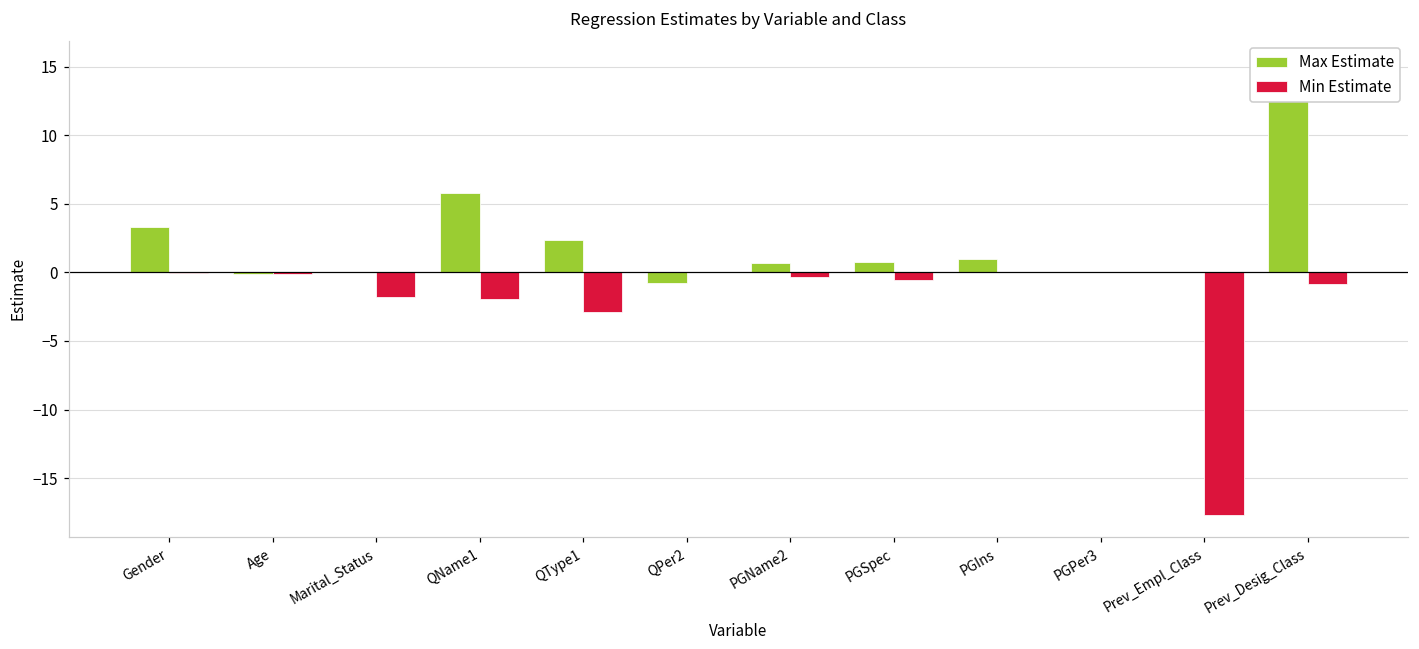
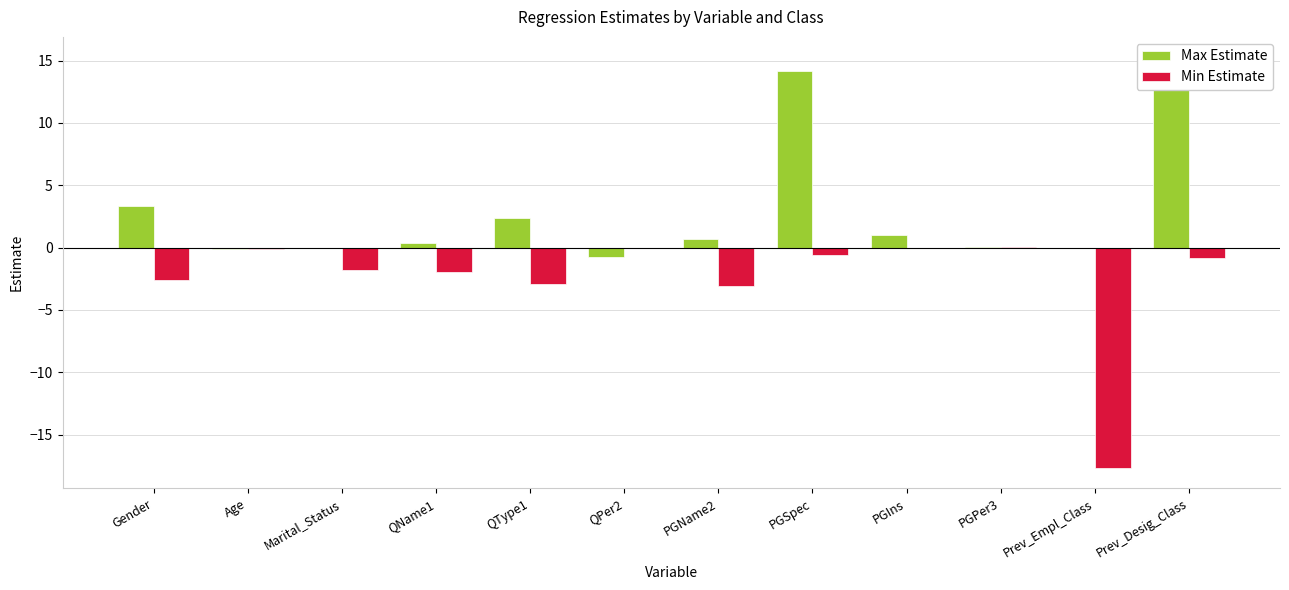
Min Estimate, Gender: 0.0 -> -2.6
Max Estimate, QName1: 5.8 -> 0.3
Min Estimate, PGName2: -0.3 -> -3.1
Max Estimate, PGSpec: 0.8 -> 14.2
